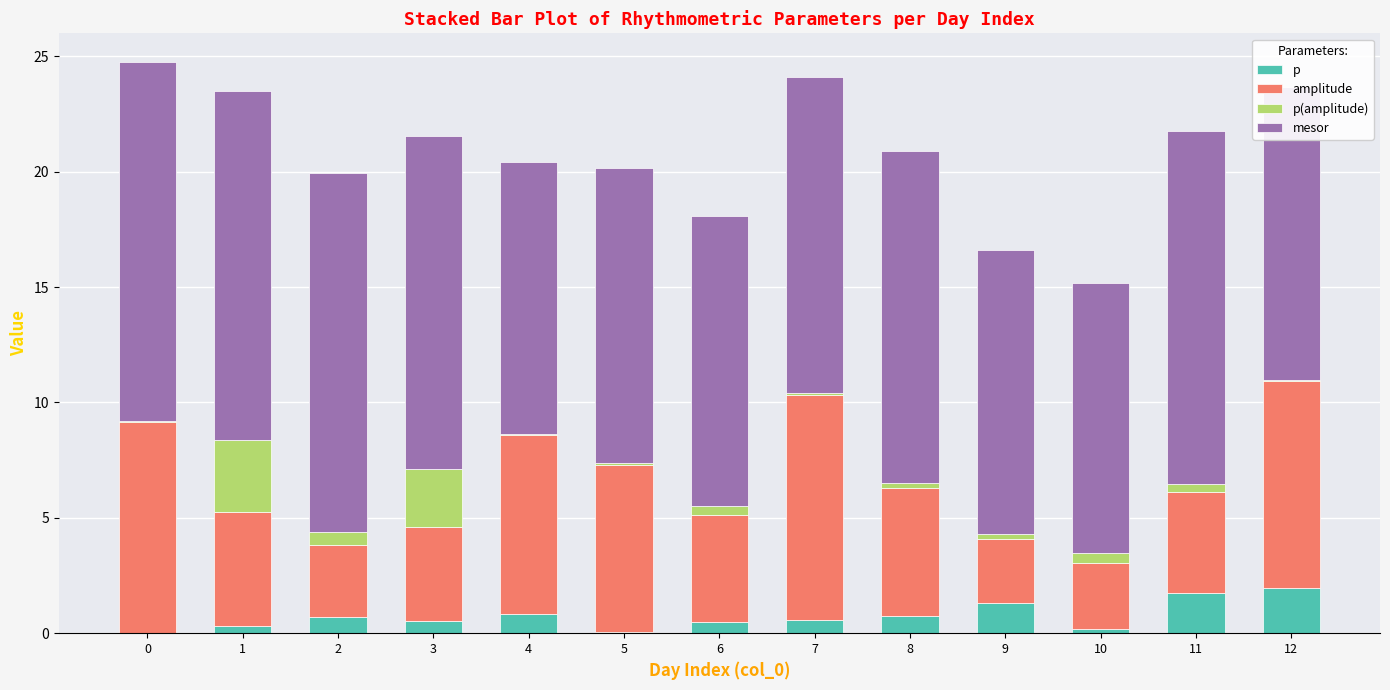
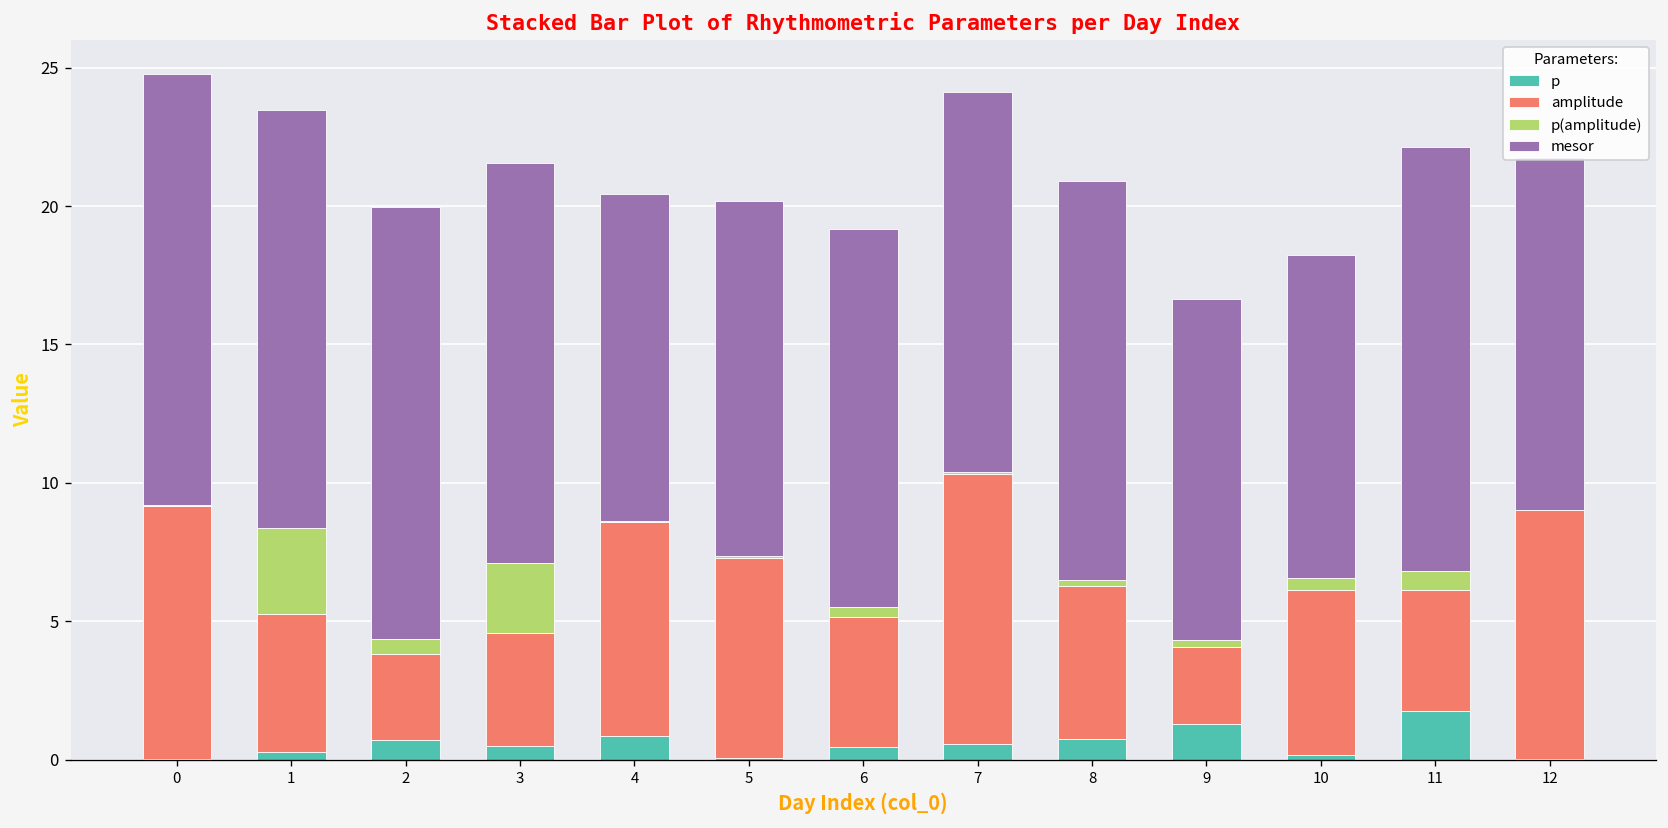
mesor, 6: 12.6 -> 13.6
amplitude, 10: 2.9 -> 5.9
p(amplitude), 11: 0.3 -> 0.7
p, 12: 1.9 -> 0.0
